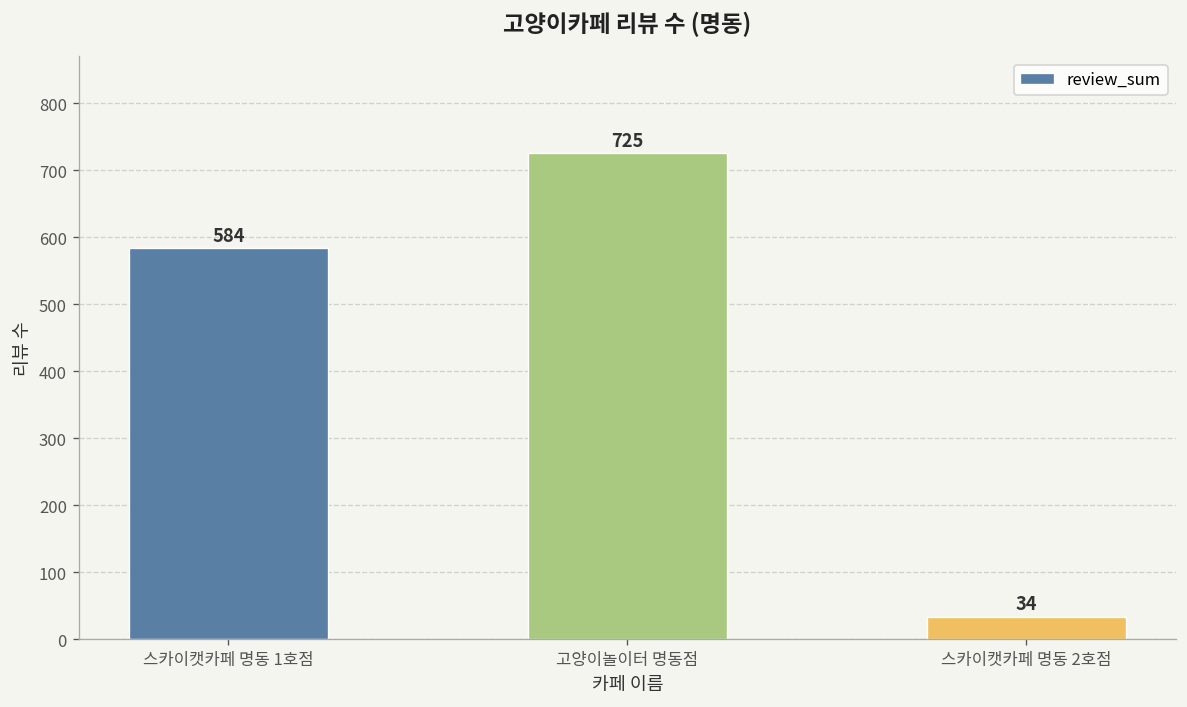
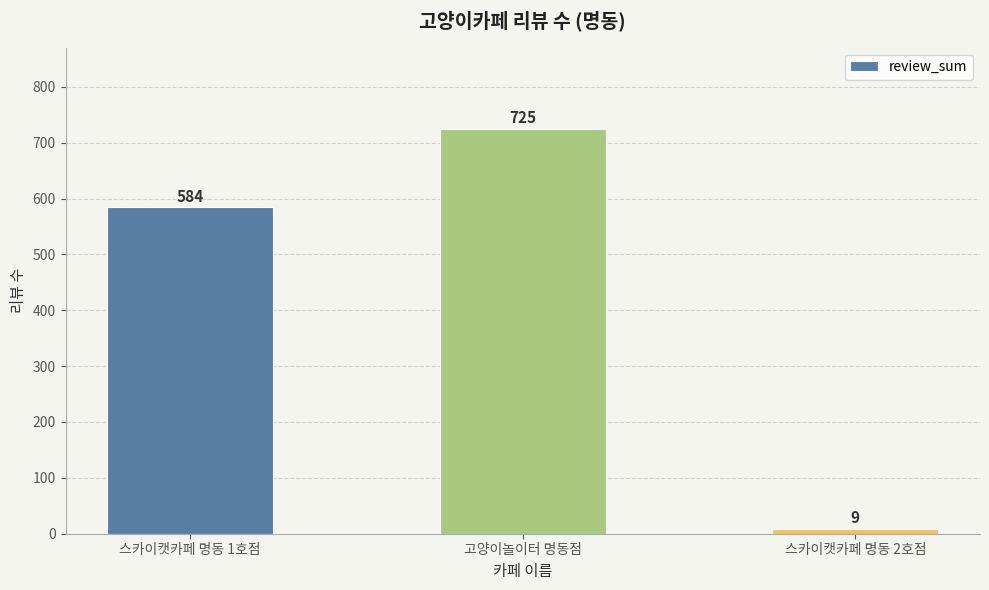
스카이캣카페 명동 2호점: 34 -> 9
